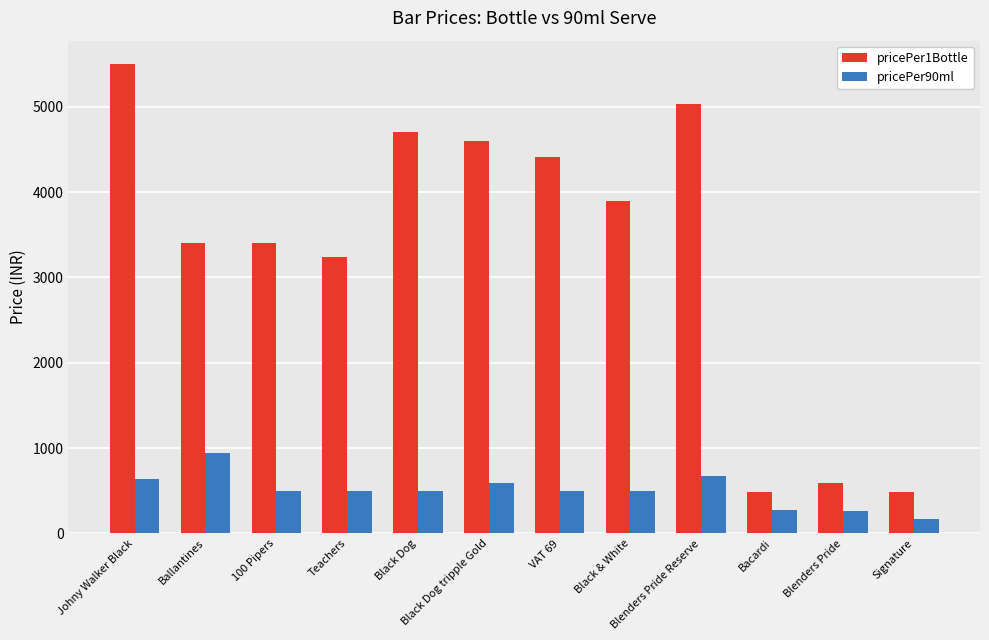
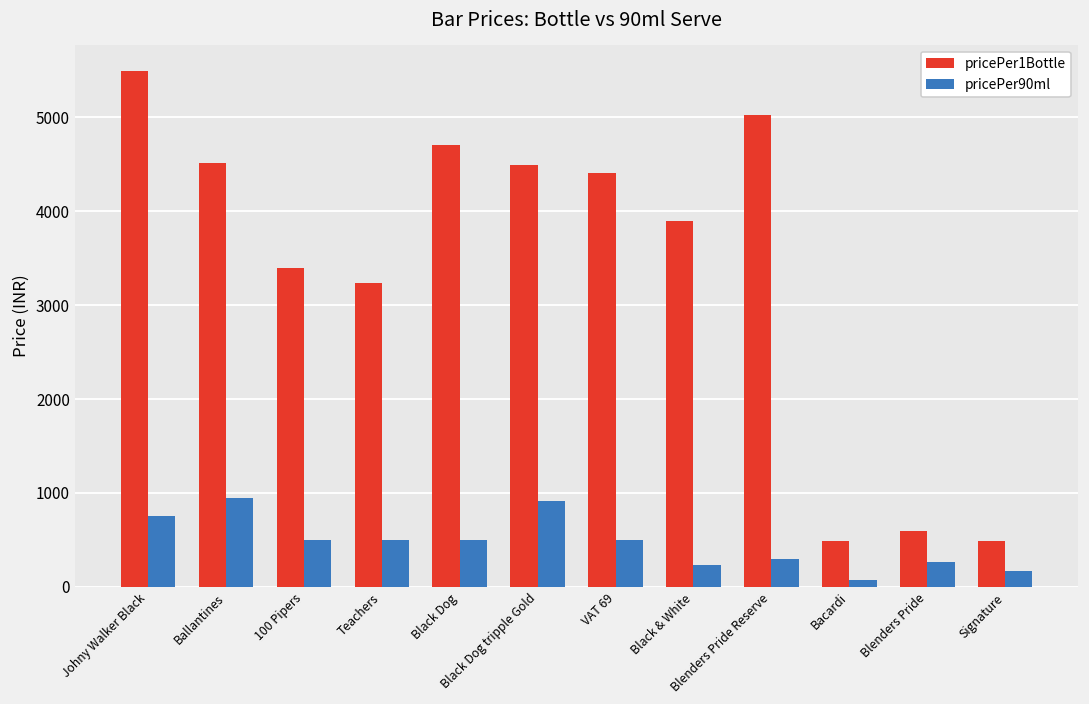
pricePer90ml, Johny Walker Black: 600 -> 800
pricePer1Bottle, Ballantines: 3400 -> 4500
pricePer1Bottle, Black Dog tripple Gold: 4600 -> 4500
pricePer90ml, Black Dog tripple Gold: 600 -> 900
pricePer90ml, Black & White: 500 -> 200
pricePer90ml, Blenders Pride Reserve: 700 -> 300
pricePer90ml, Bacardi: 300 -> 100
